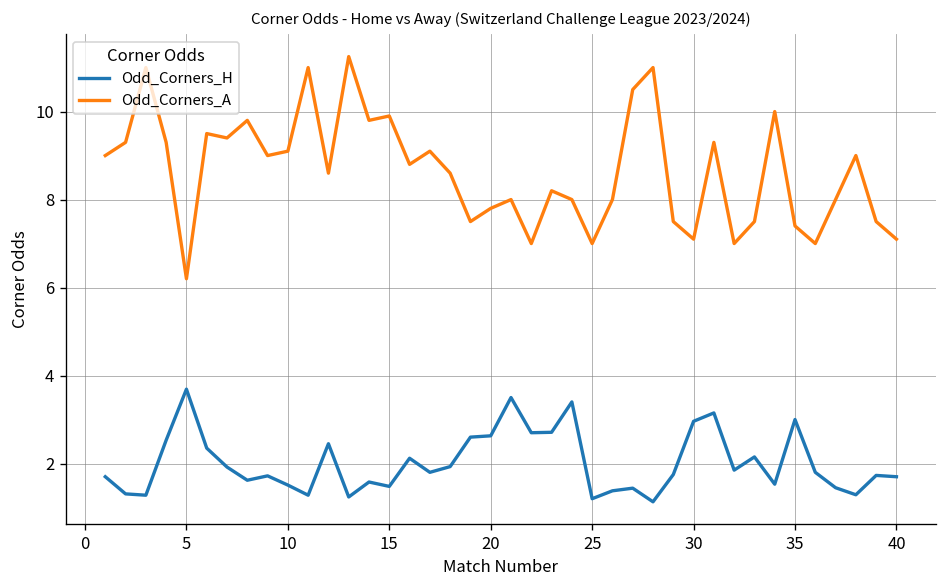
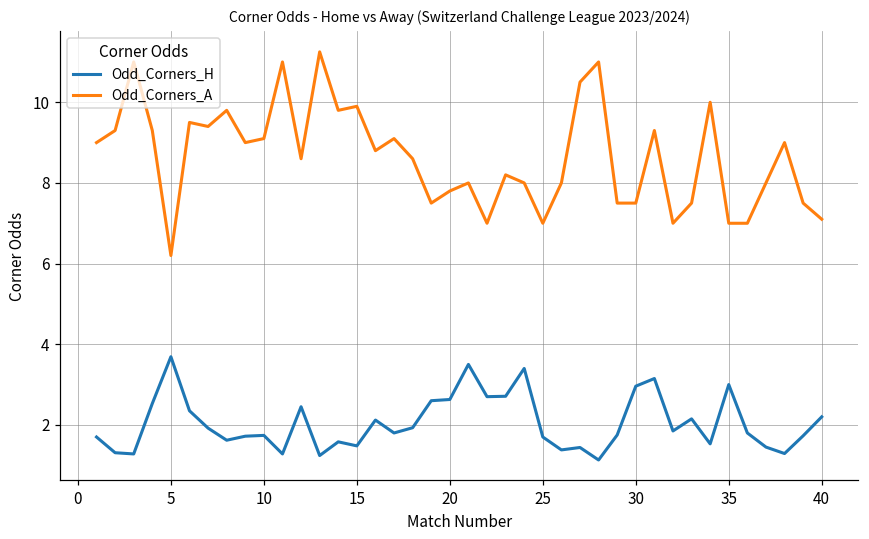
Odd_Corners_H, 10: 1.5 -> 1.7
Odd_Corners_H, 25: 1.2 -> 1.7
Odd_Corners_A, 30: 7.1 -> 7.5
Odd_Corners_A, 35: 7.4 -> 7.0
Odd_Corners_H, 40: 1.7 -> 2.2
